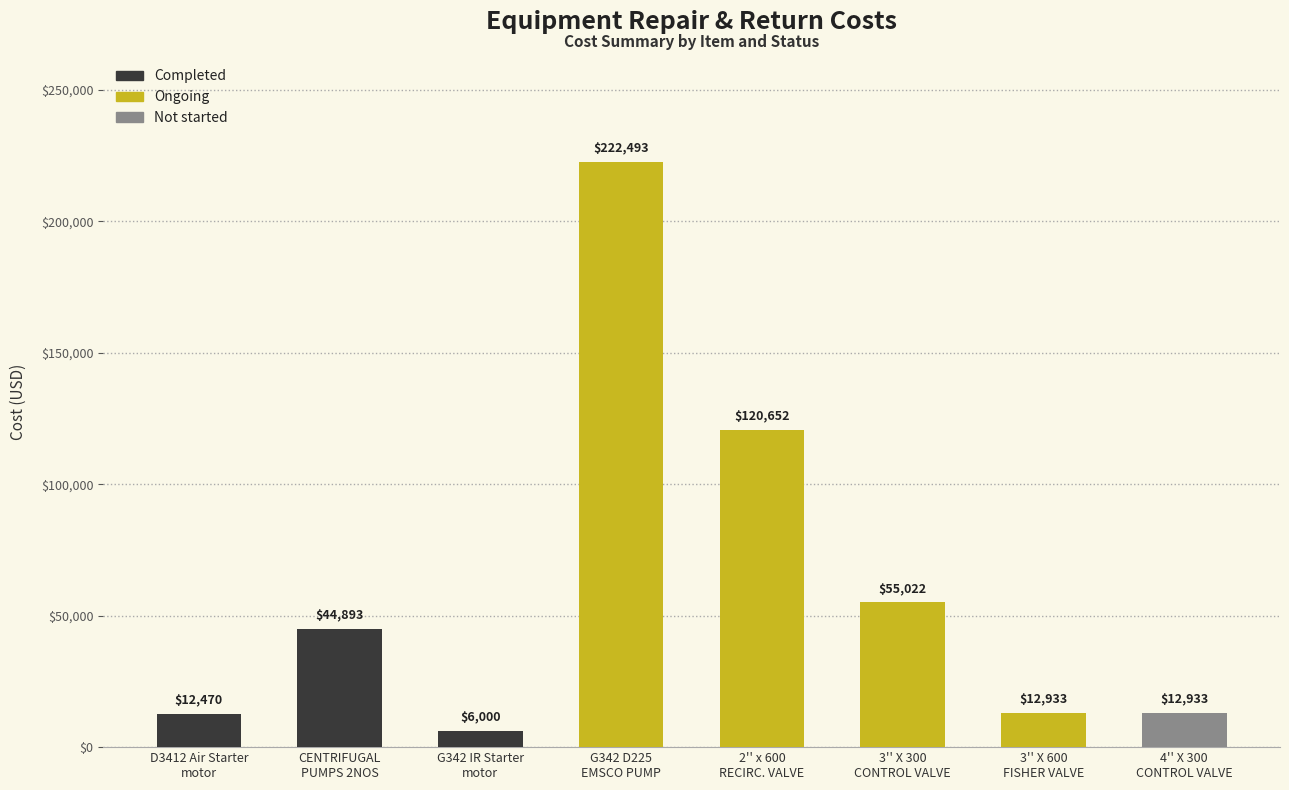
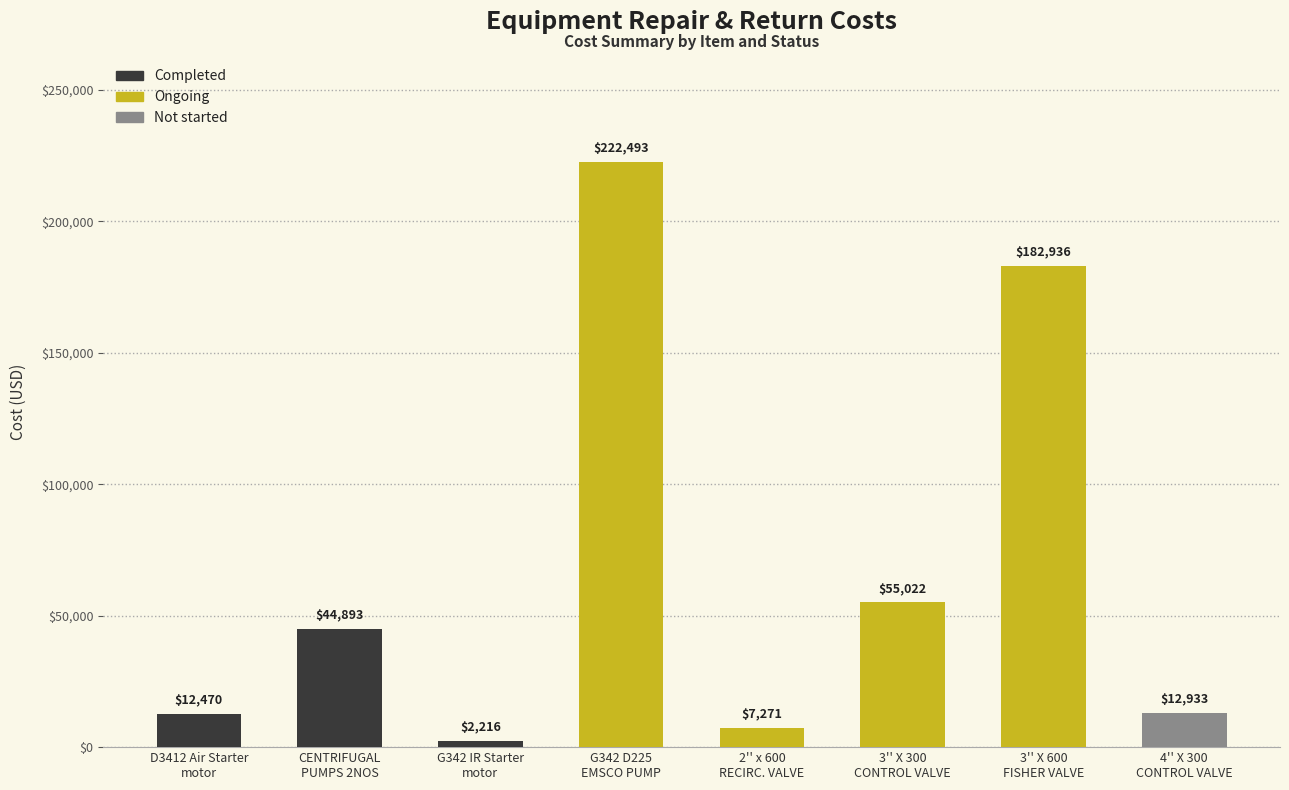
Completed, G342 IR Starter motor: $6,000 -> $2,216
Ongoing, 2'' x 600 RECIRC. VALVE: $120,652 -> $7,271
Ongoing, 3'' X 600 FISHER VALVE: $12,933 -> $182,936
